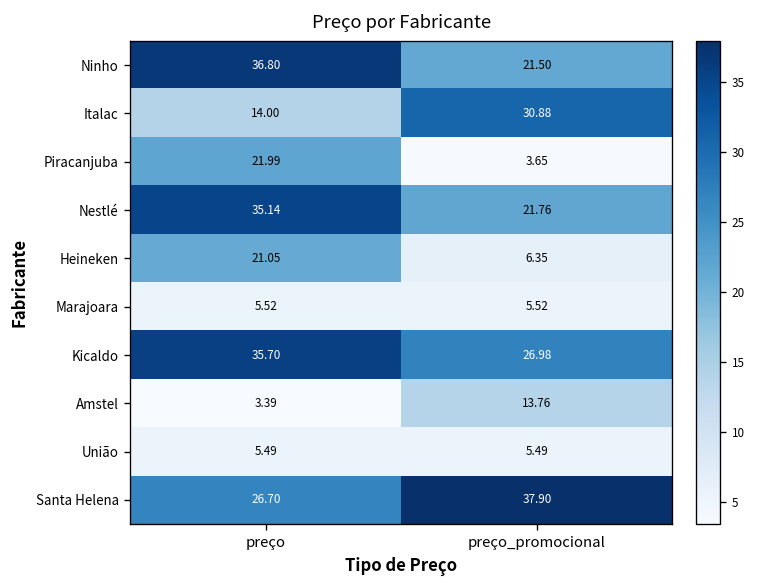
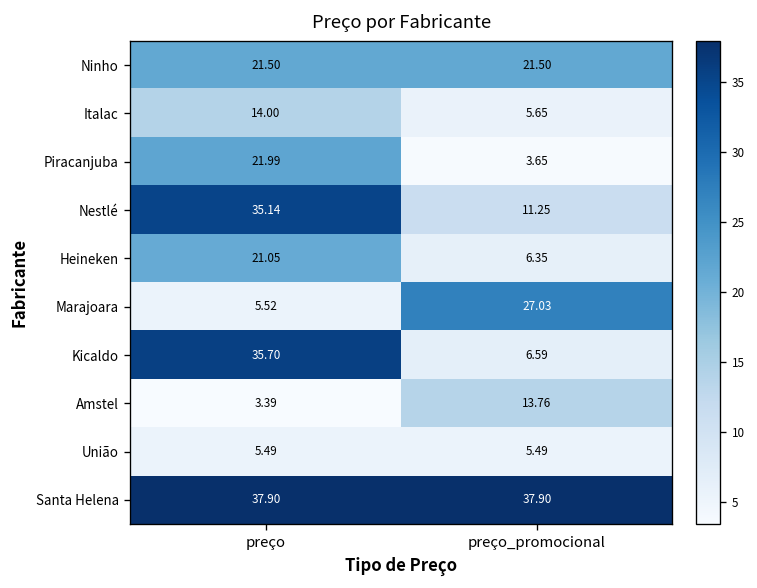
Ninho, preço: 36.80 -> 21.50
Italac, preço_promocional: 30.88 -> 5.65
Nestlé, preço_promocional: 21.76 -> 11.25
Marajoara, preço_promocional: 5.52 -> 27.03
Kicaldo, preço_promocional: 26.98 -> 6.59
Santa Helena, preço: 26.70 -> 37.90
